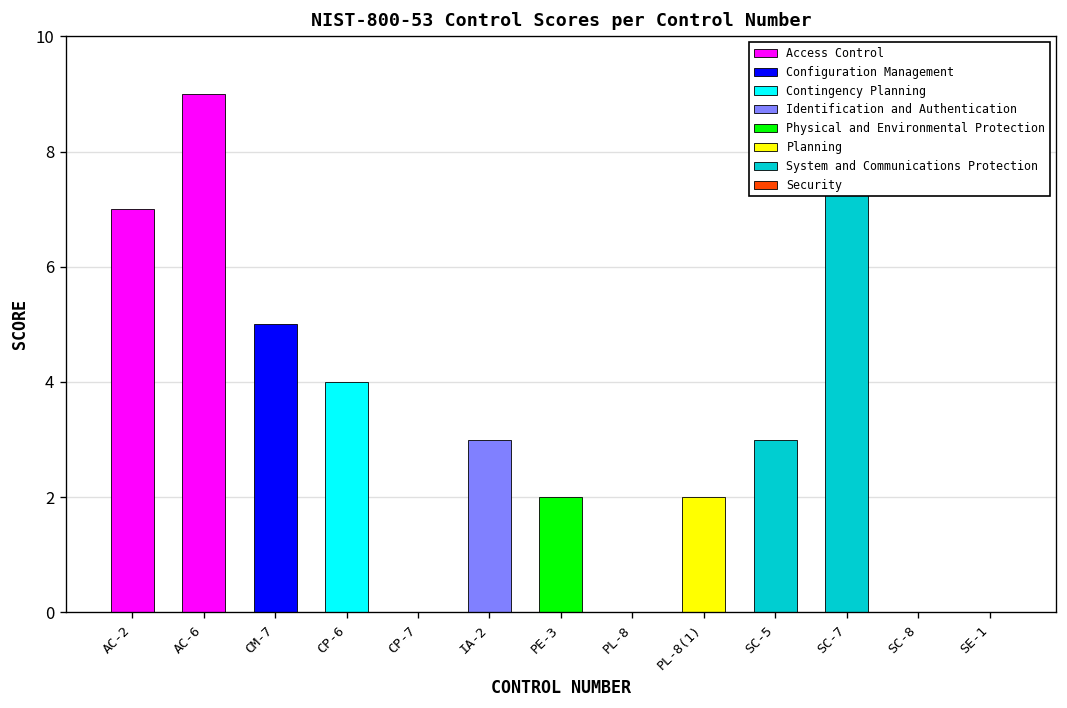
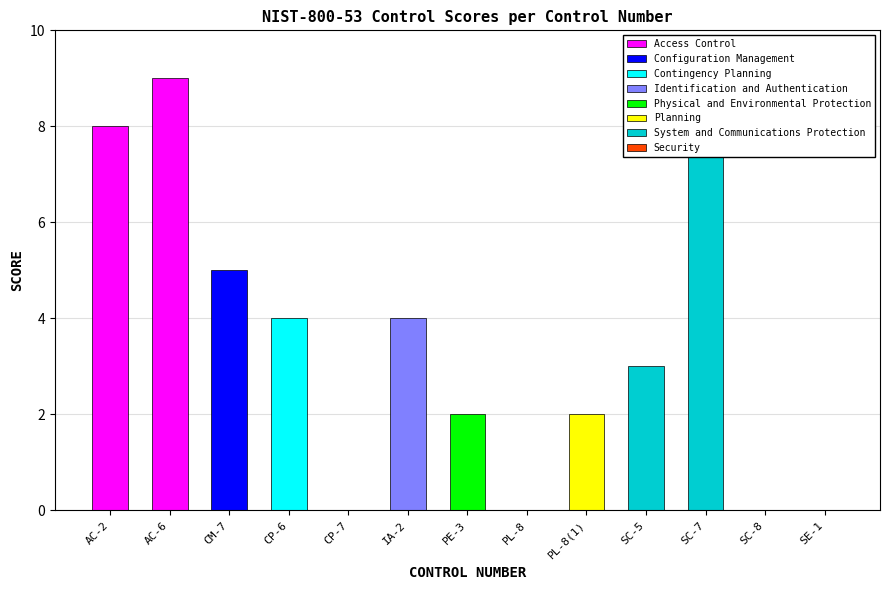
AC-2: 7 -> 8
IA-2: 3 -> 4
